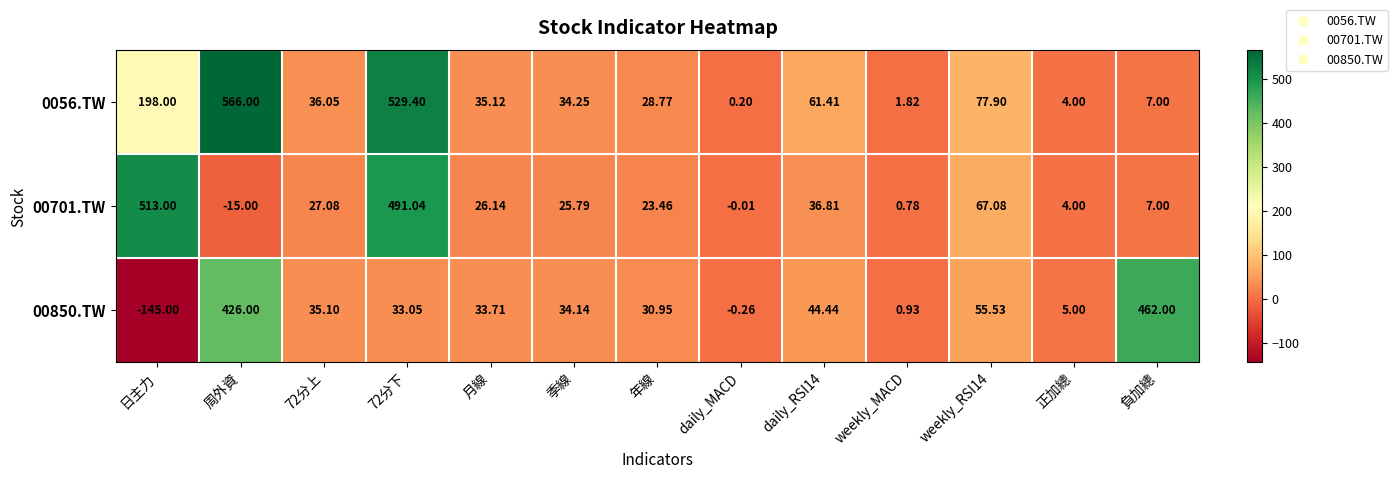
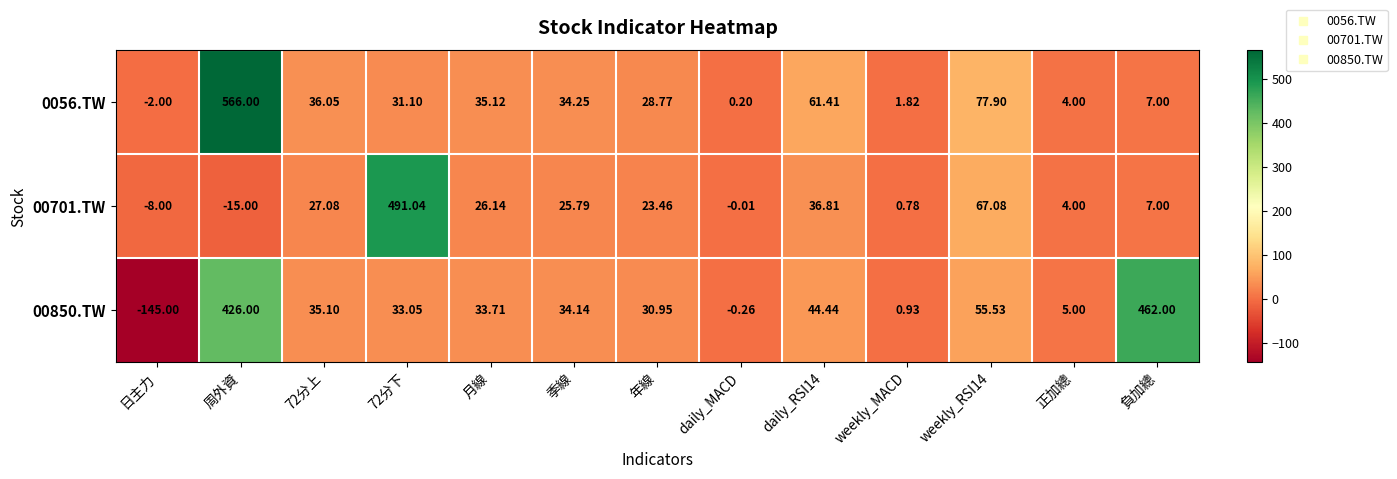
0056.TW, 日主力: 198.00 -> -2.00
0056.TW, 72分下: 529.40 -> 31.10
00701.TW, 日主力: 513.00 -> -8.00
